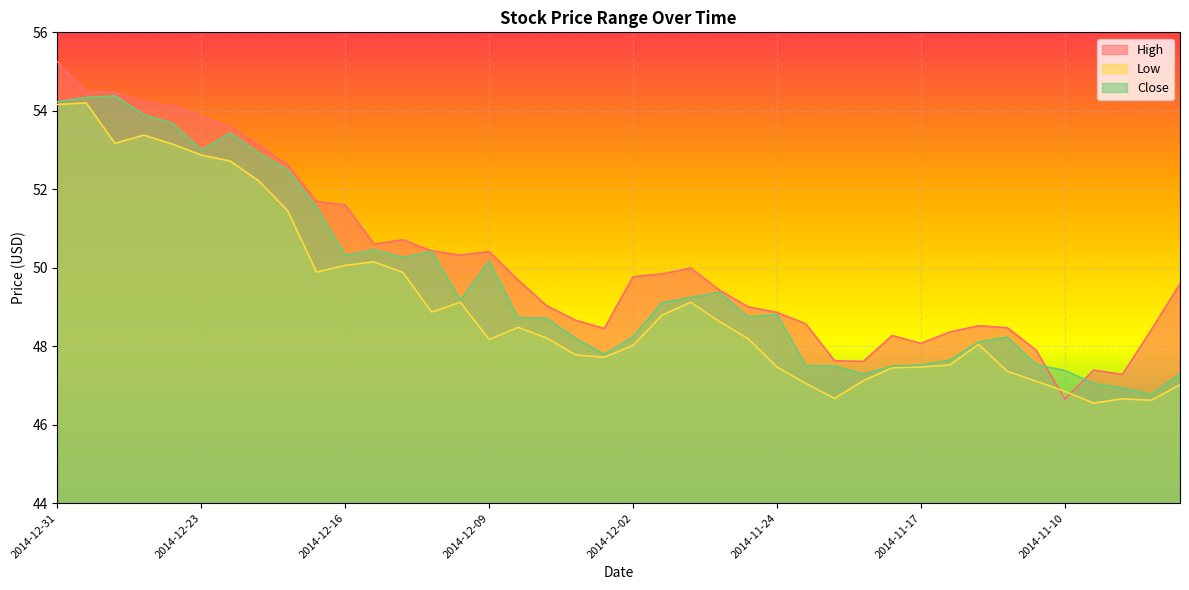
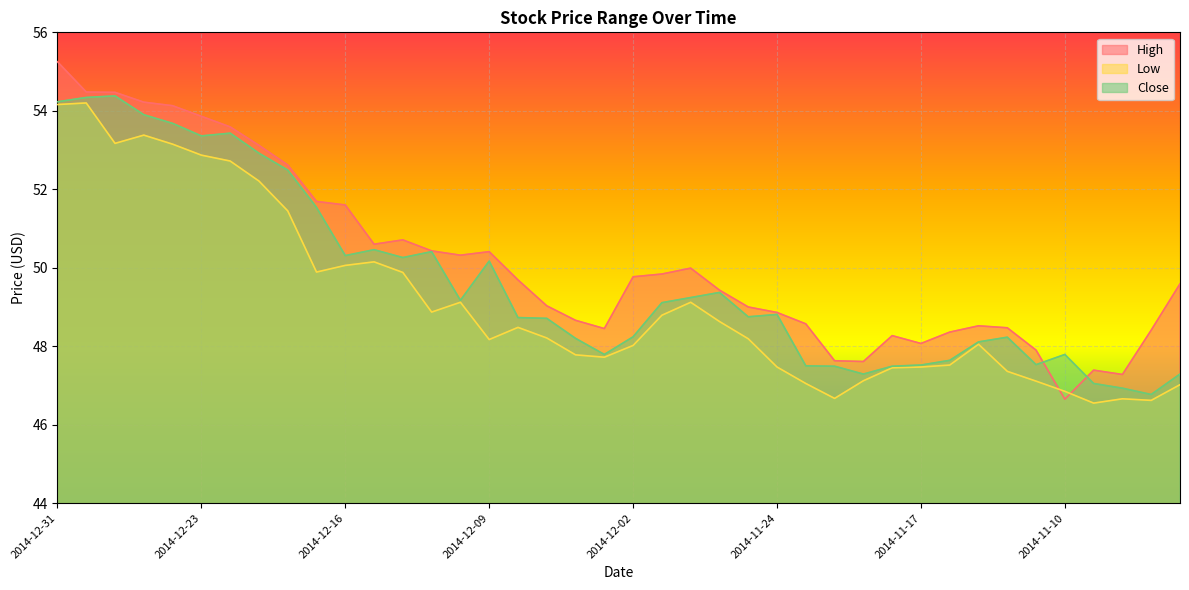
Close, 2014-12-23: 53.0 -> 53.4
Close, 2014-11-10: 47.4 -> 47.8
